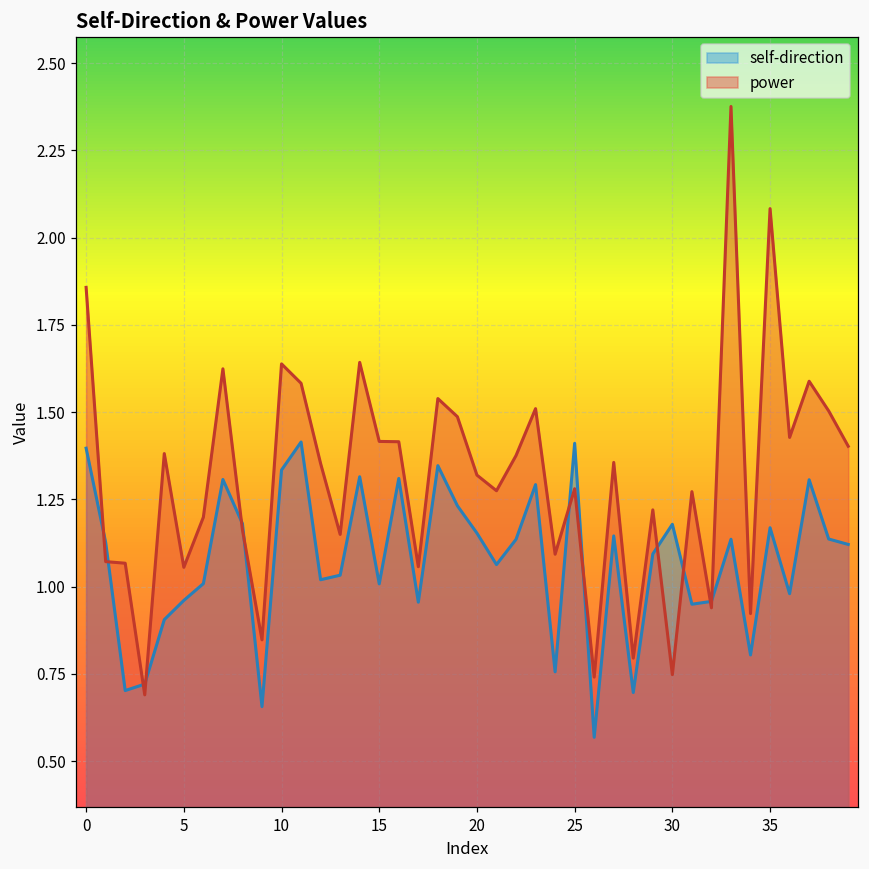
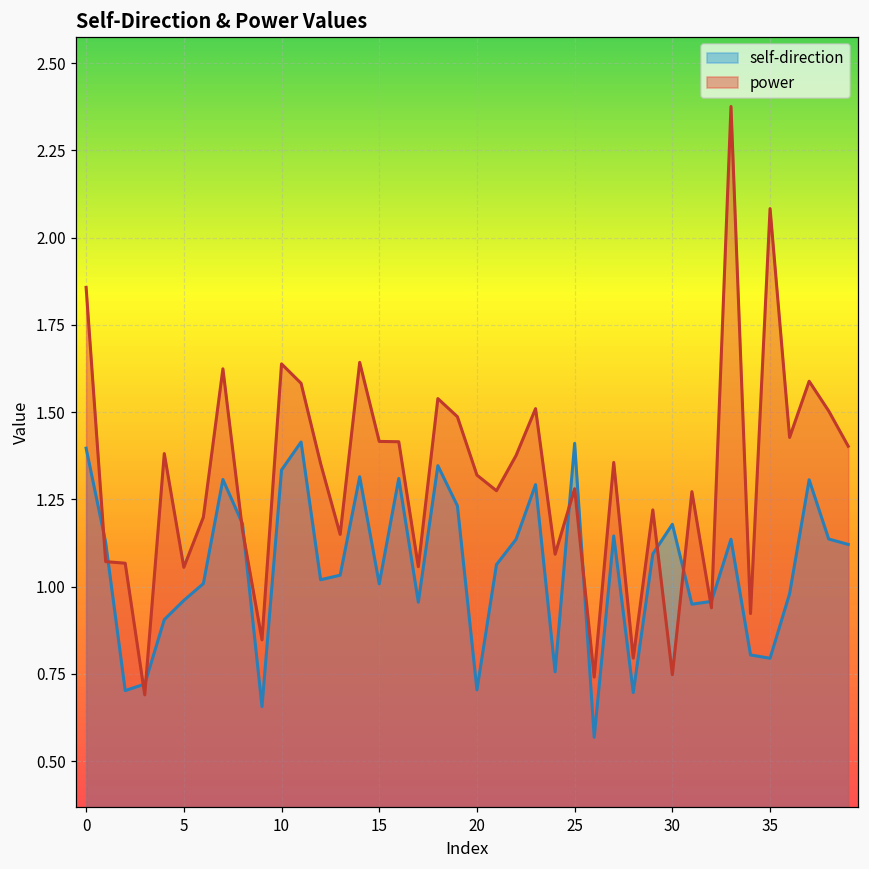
self-direction, 20: 1.15 -> 0.70
self-direction, 35: 1.17 -> 0.79
